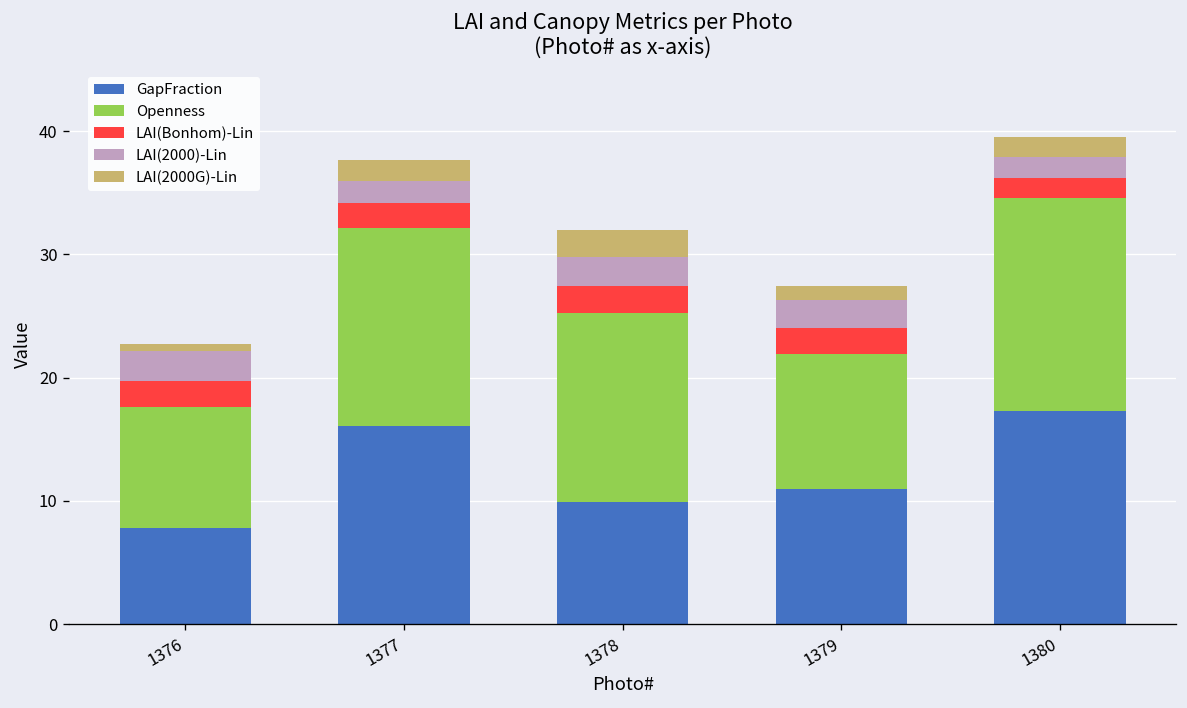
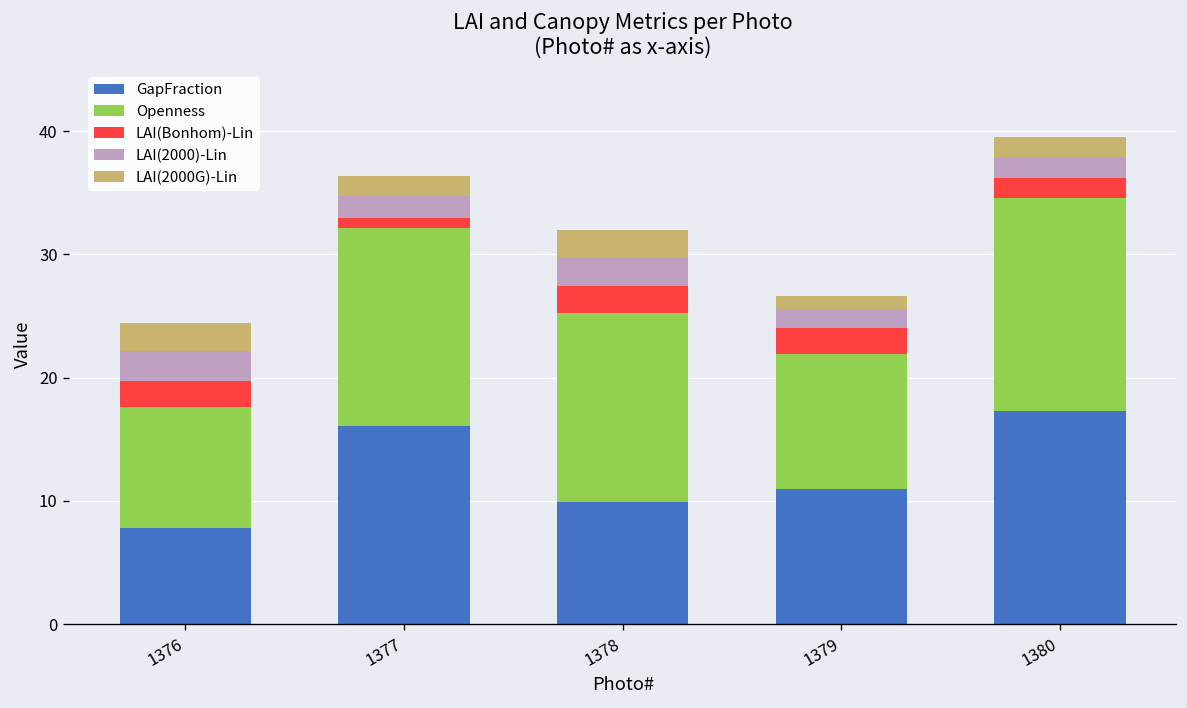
LAI(2000G)-Lin, 1376: 0.6 -> 2.3
LAI(Bonhom)-Lin, 1377: 2.0 -> 0.8
LAI(2000)-Lin, 1379: 2.2 -> 1.4
